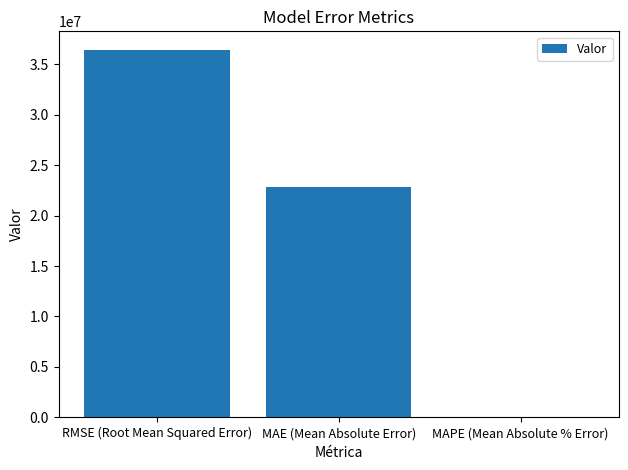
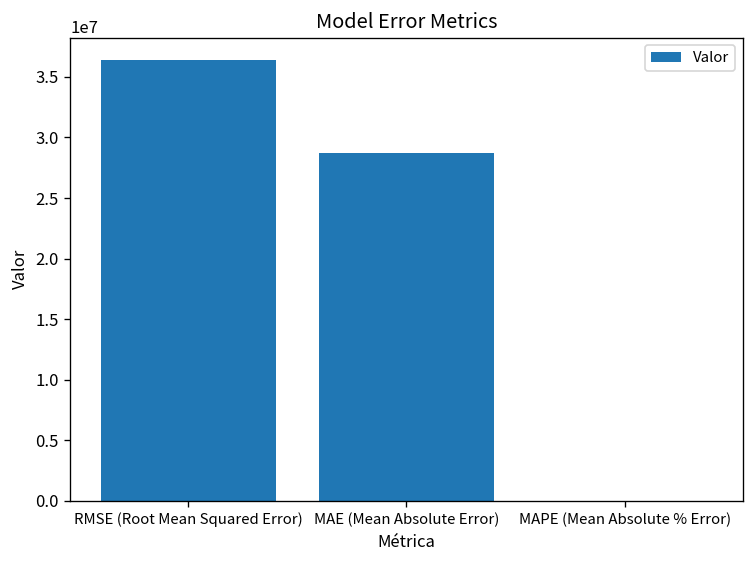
MAE (Mean Absolute Error): 22900000 -> 28700000
